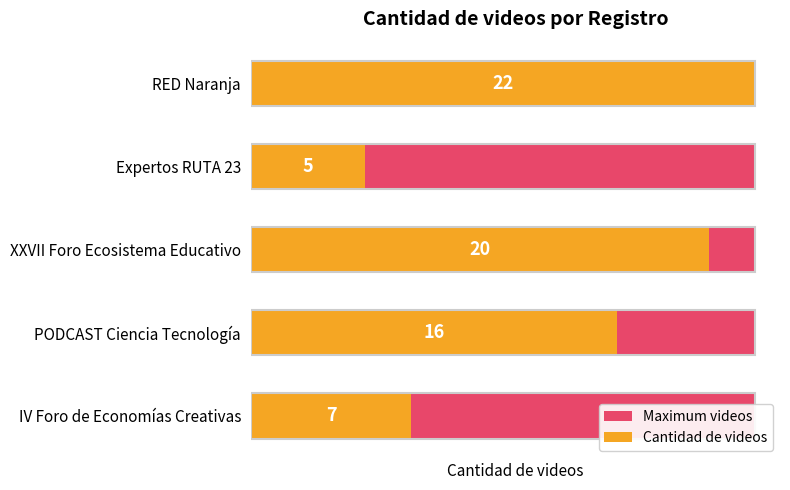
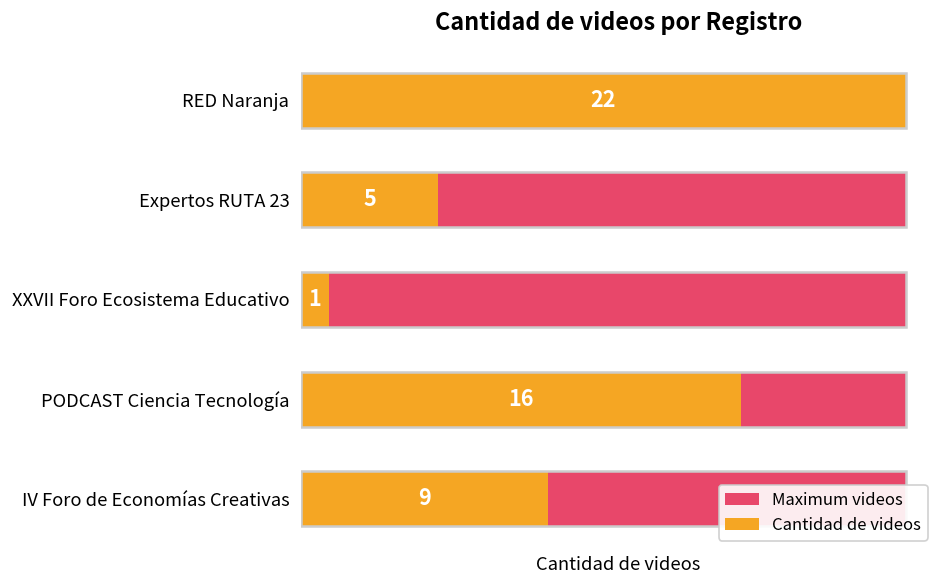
Cantidad de videos, XXVII Foro Ecosistema Educativo: 20 -> 1
Cantidad de videos, IV Foro de Economías Creativas: 7 -> 9
